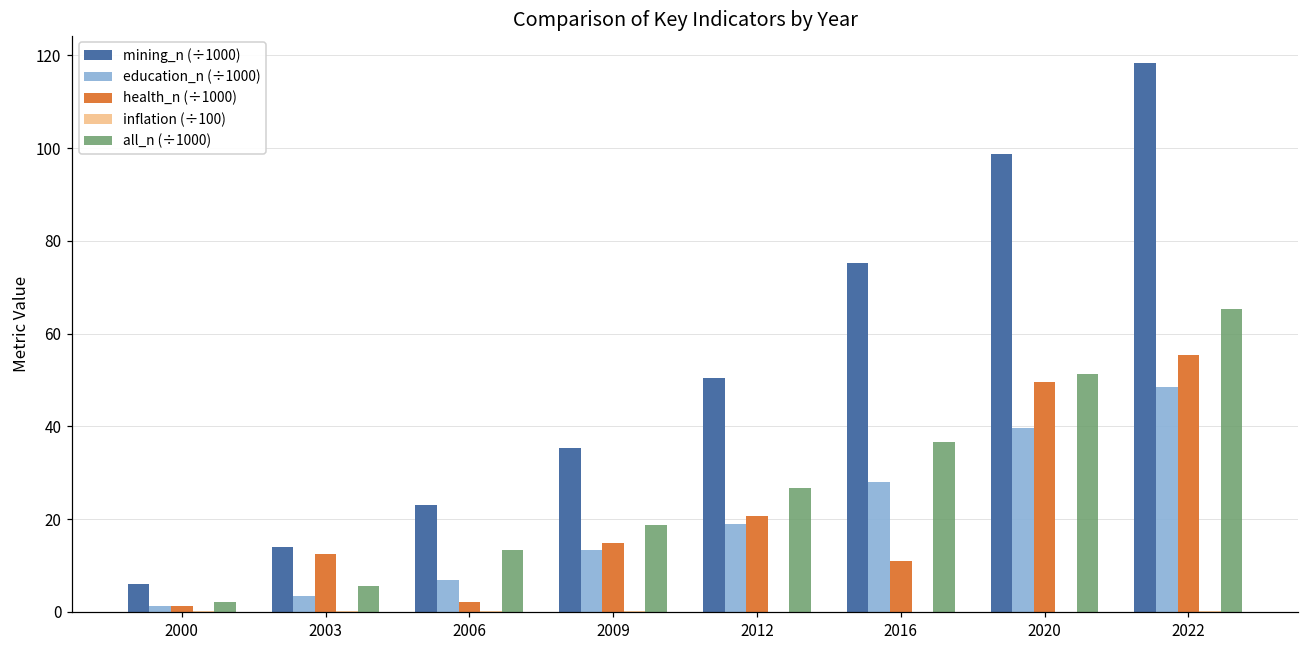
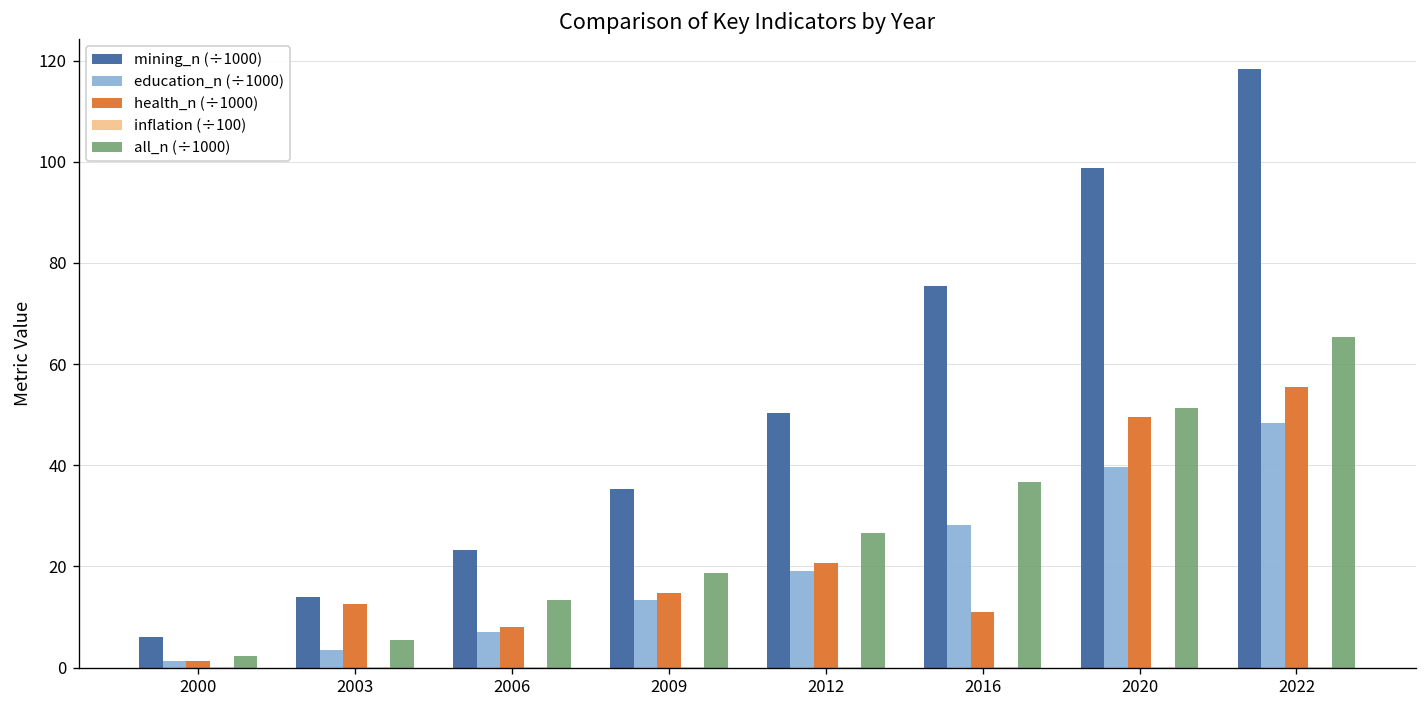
health_n (÷1000), 2006: 2 -> 8
